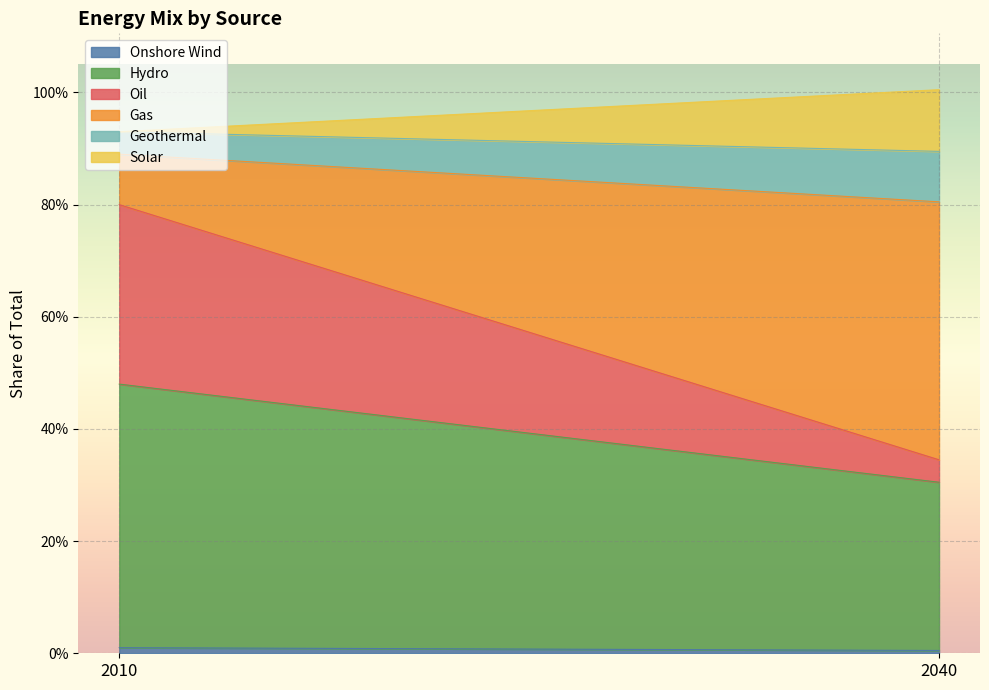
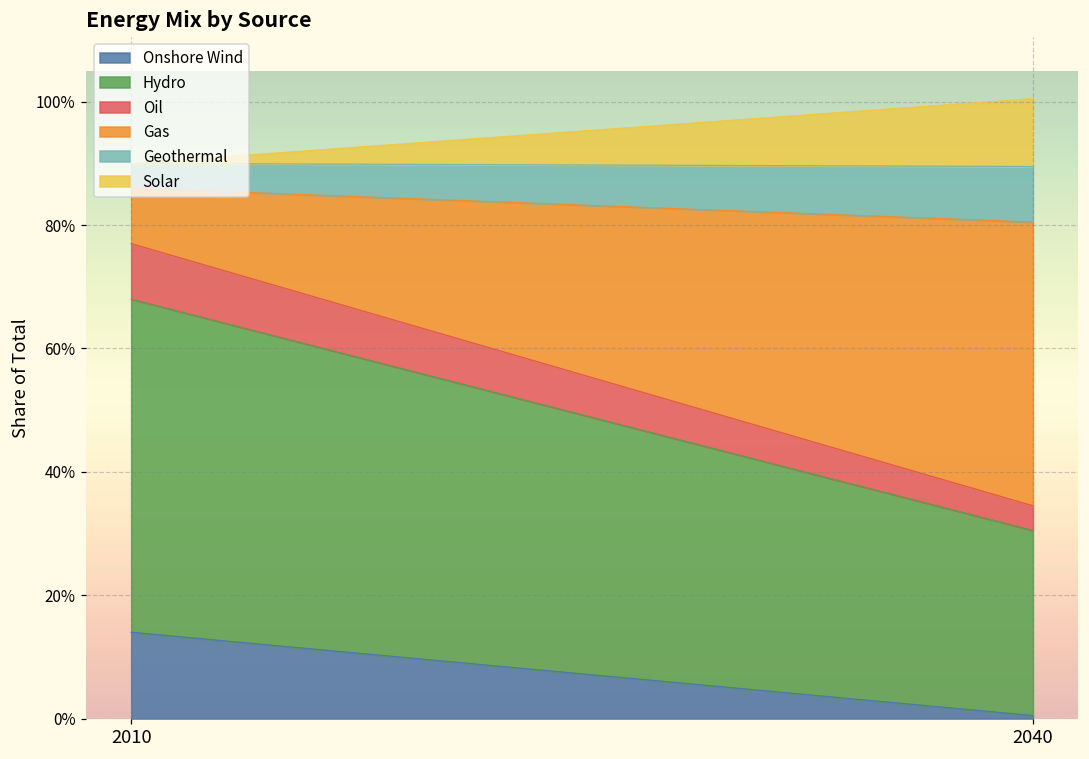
Onshore Wind, 2010: 1% -> 14%
Hydro, 2010: 47% -> 54%
Oil, 2010: 32% -> 9%
